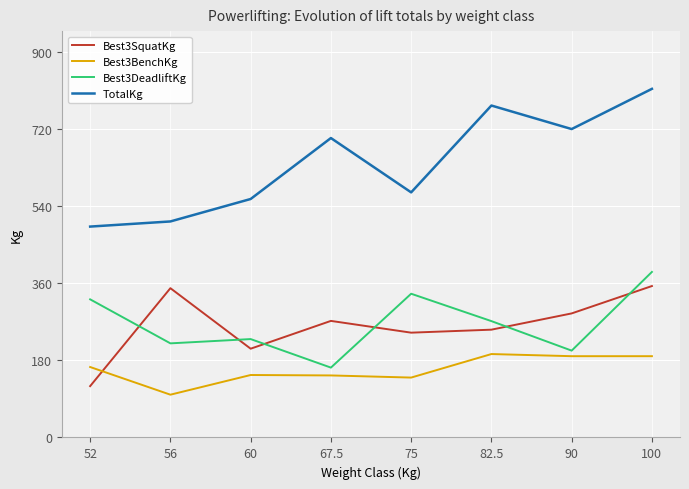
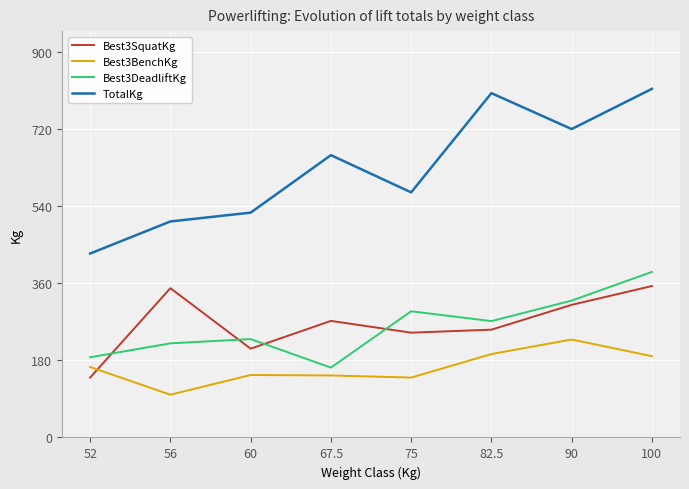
Best3SquatKg, 52: 120 -> 140
Best3DeadliftKg, 52: 320 -> 190
TotalKg, 52: 490 -> 430
TotalKg, 60: 560 -> 530
TotalKg, 67.5: 700 -> 660
Best3DeadliftKg, 75: 340 -> 300
TotalKg, 82.5: 780 -> 810
Best3SquatKg, 90: 290 -> 310
Best3BenchKg, 90: 190 -> 230
Best3DeadliftKg, 90: 200 -> 320
